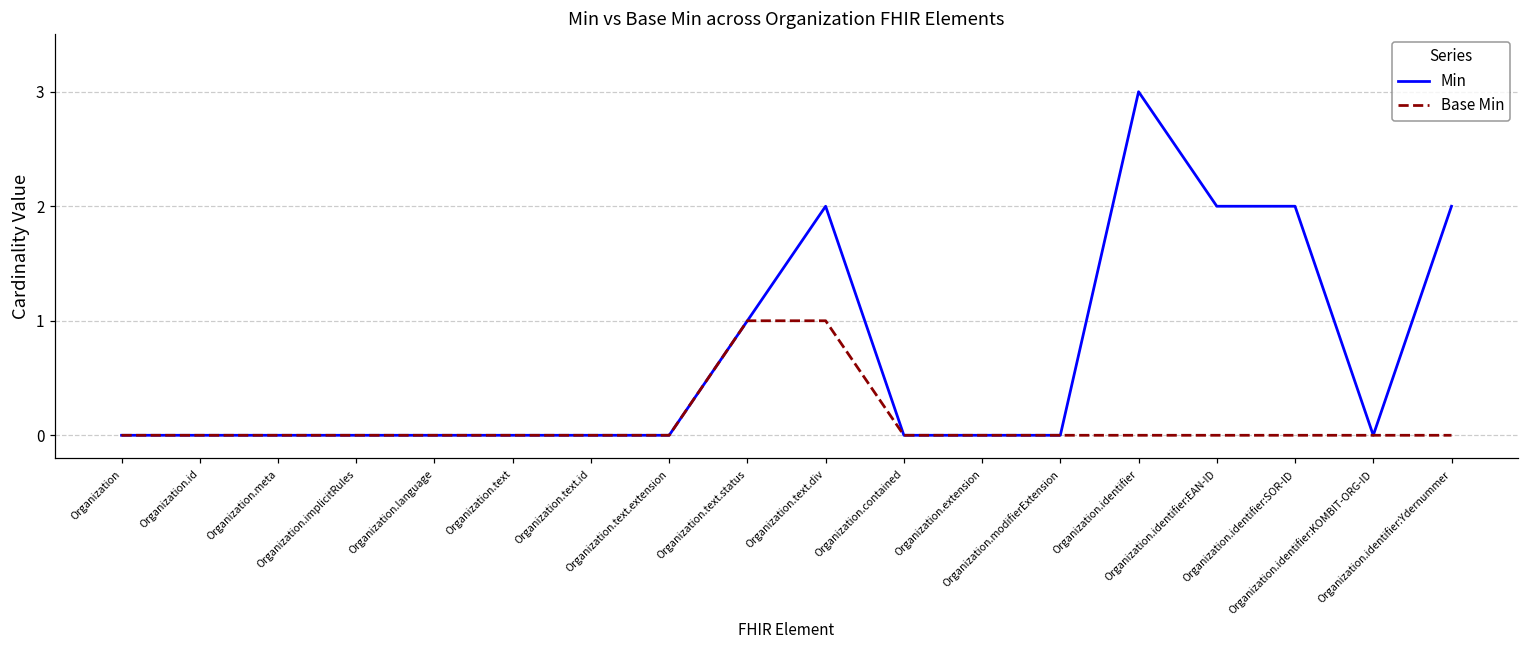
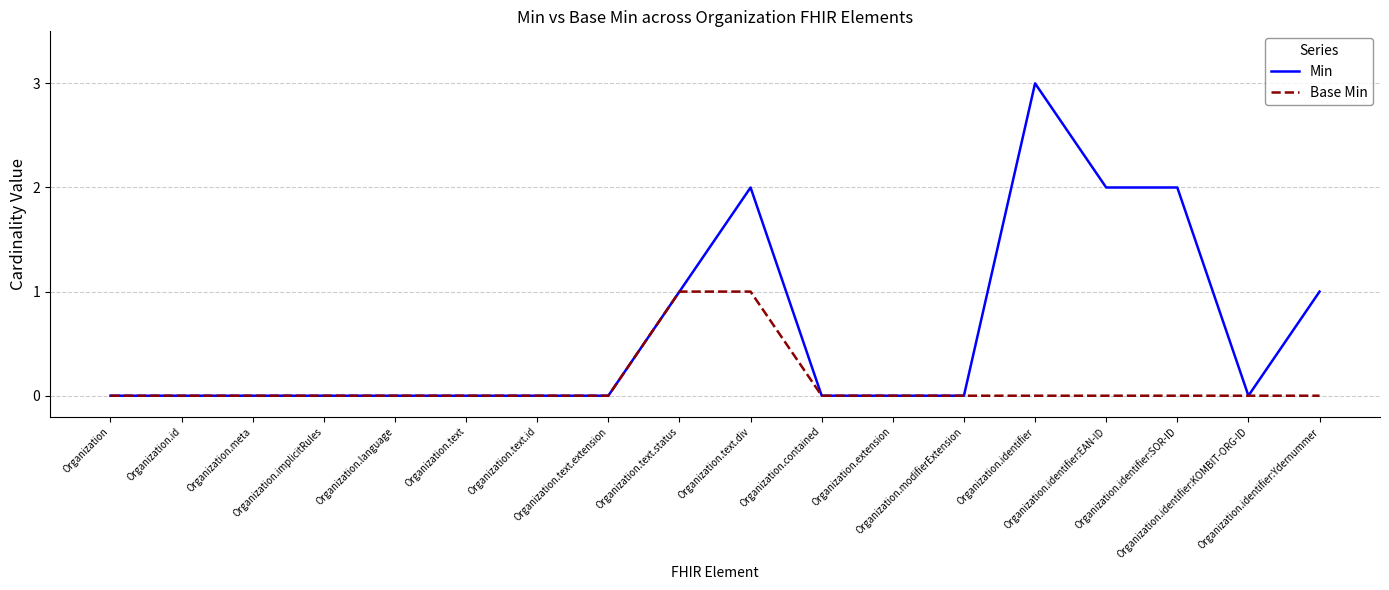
Min, Organization.identifier:Ydernummer: 2 -> 1
